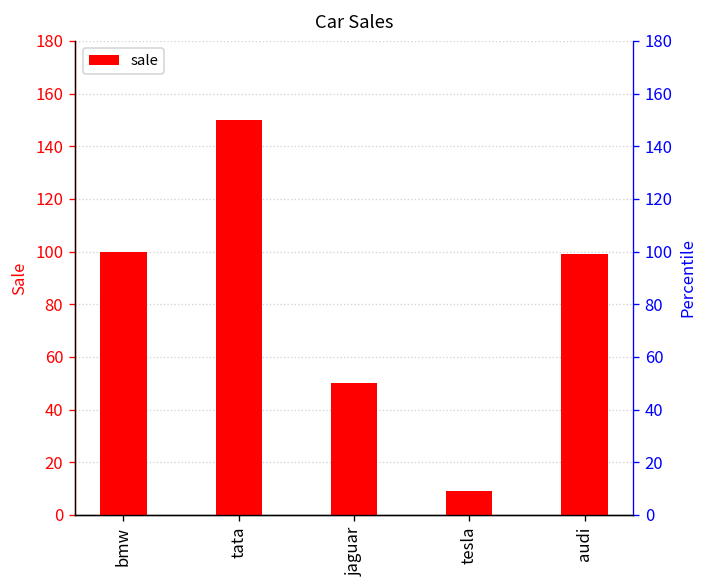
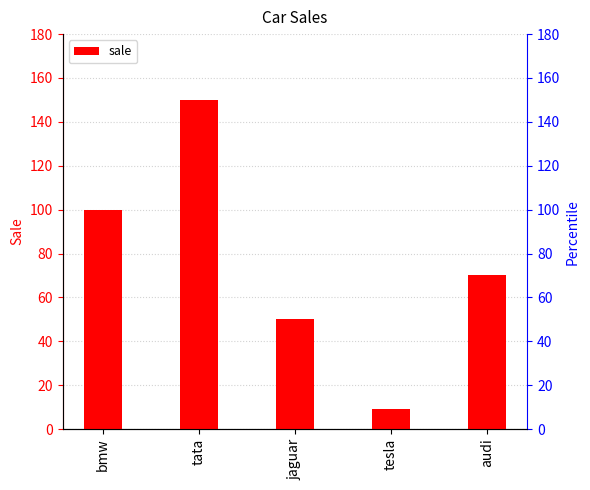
audi: 99 -> 70
